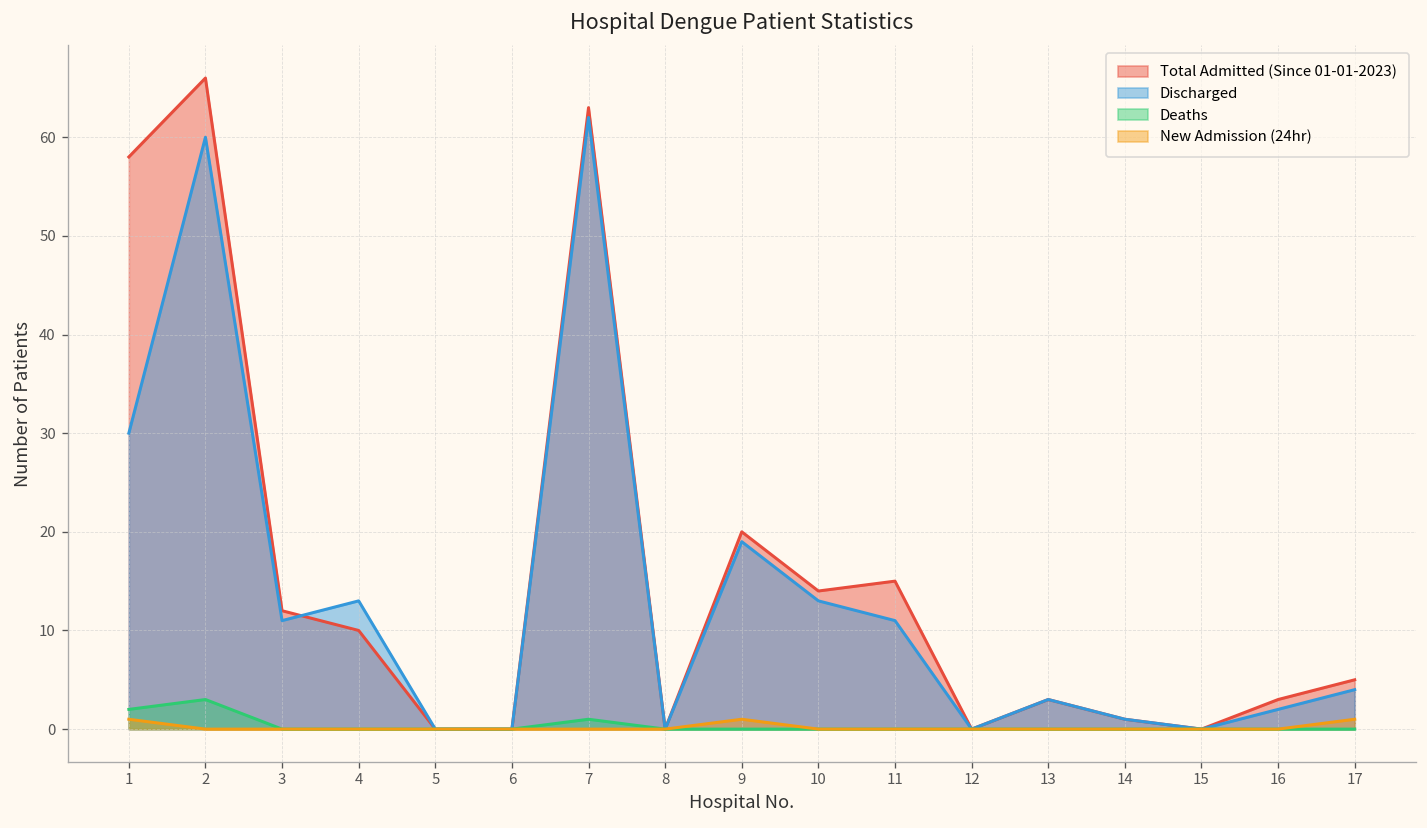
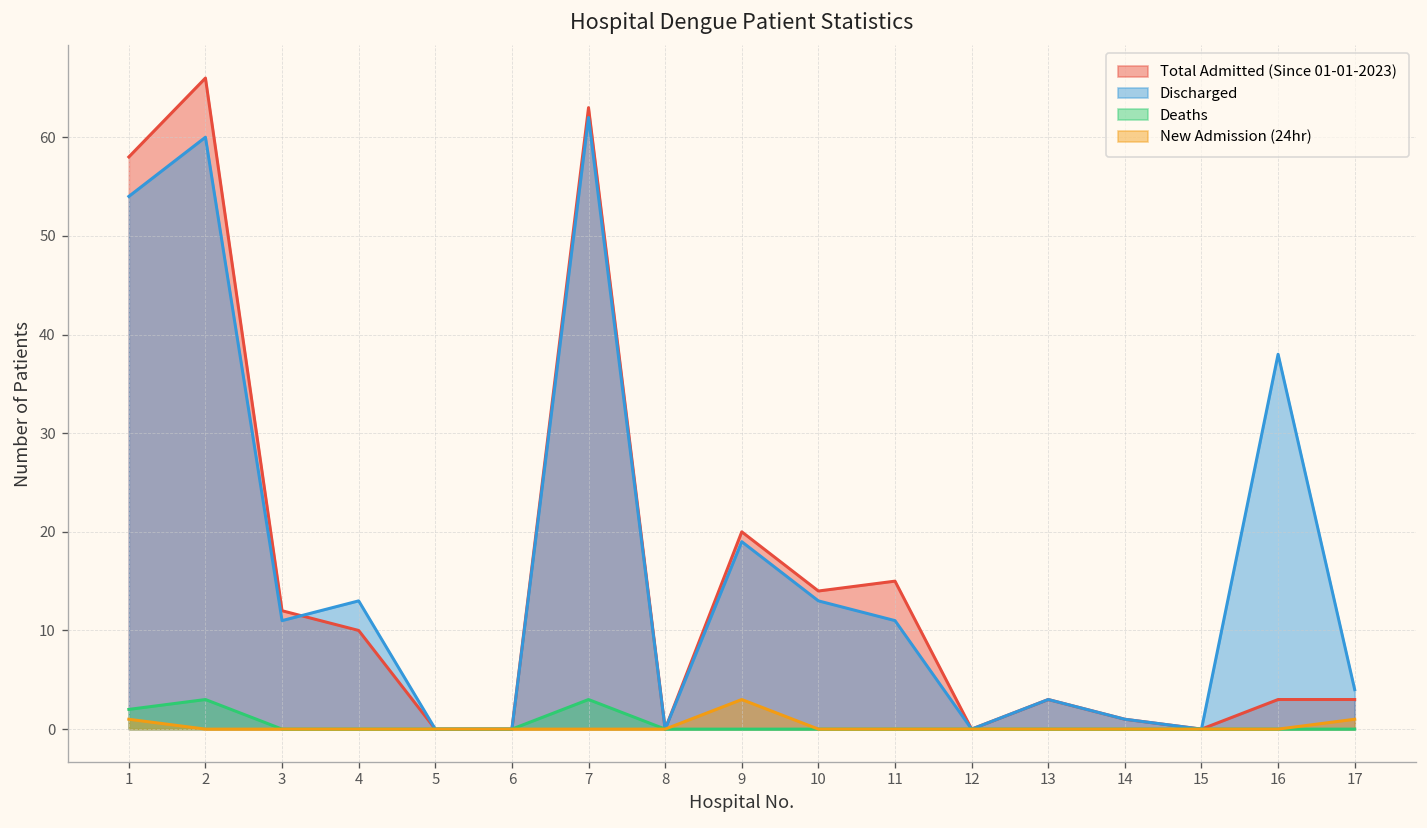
Discharged, 1: 30 -> 54
Deaths, 7: 1 -> 3
New Admission (24hr), 9: 1 -> 3
Discharged, 16: 2 -> 38
Total Admitted (Since 01-01-2023), 17: 5 -> 3
